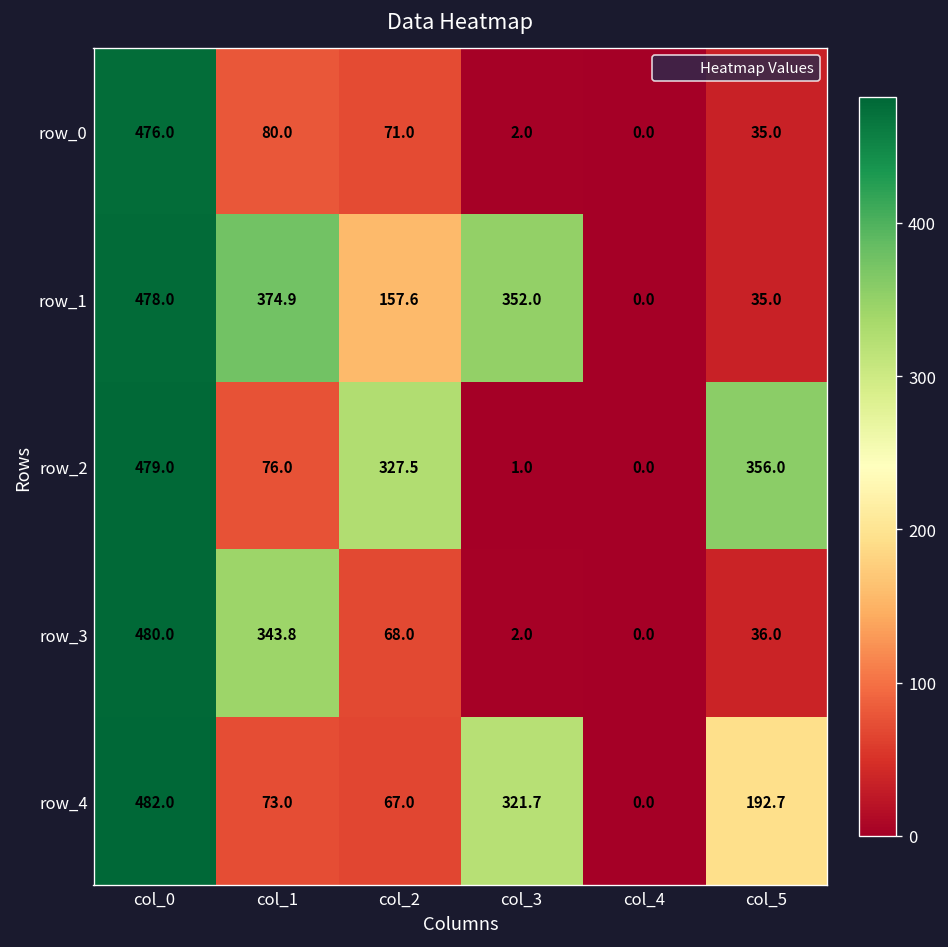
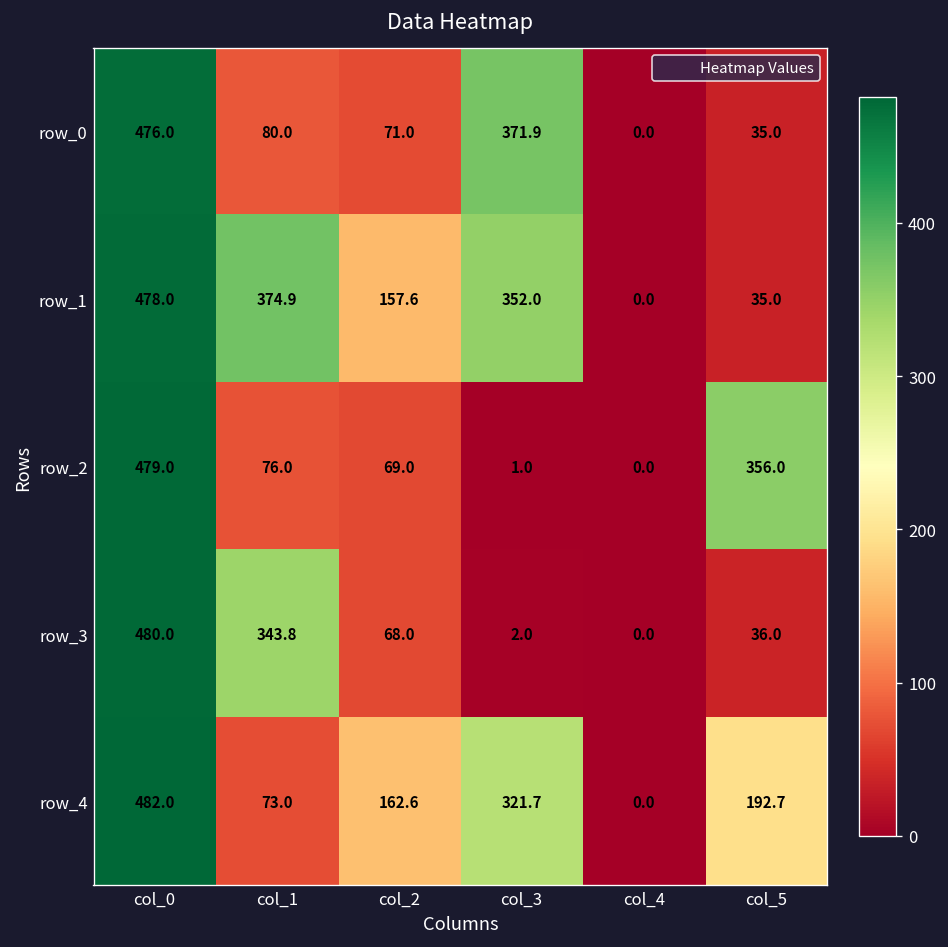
row_0, col_3: 2.0 -> 371.9
row_2, col_2: 327.5 -> 69.0
row_4, col_2: 67.0 -> 162.6
